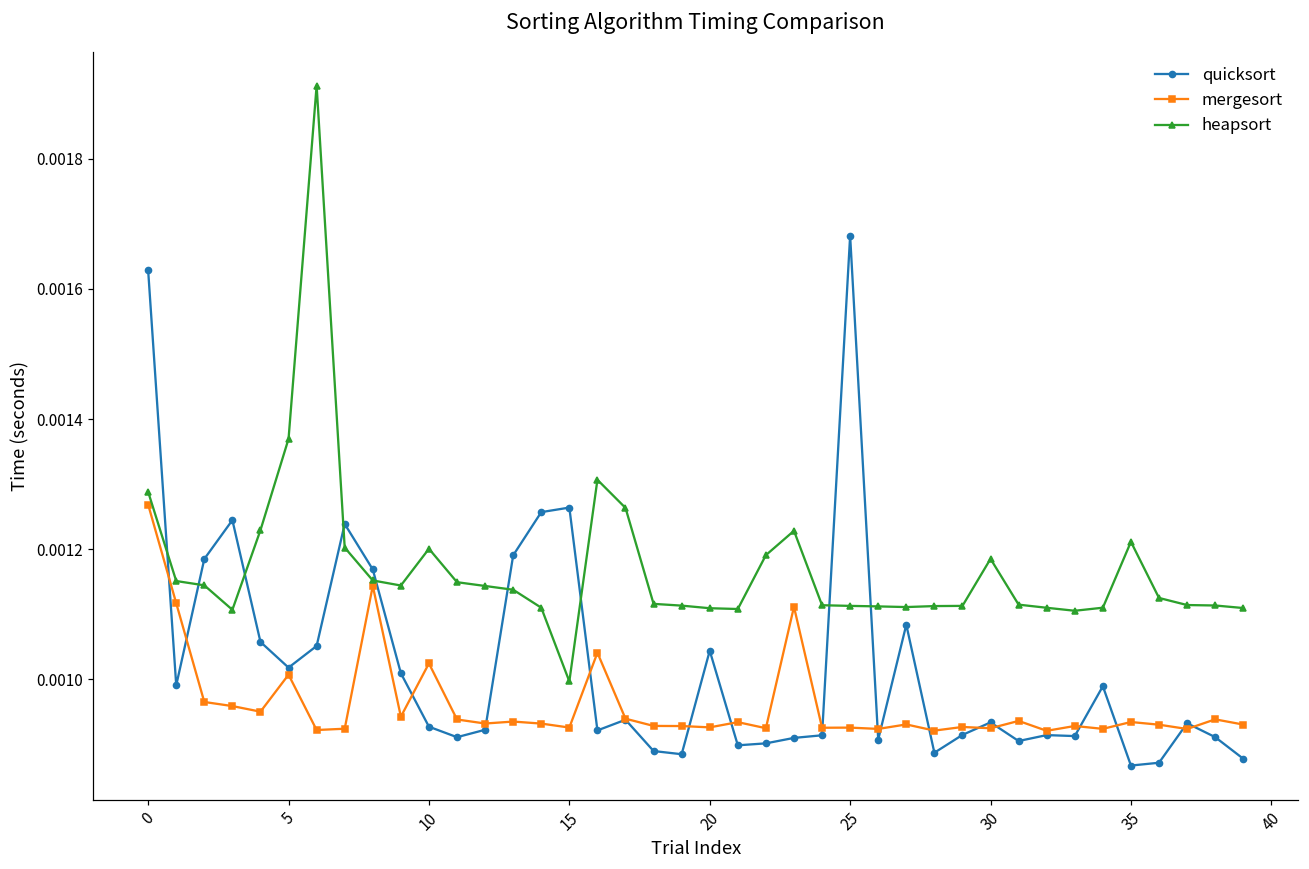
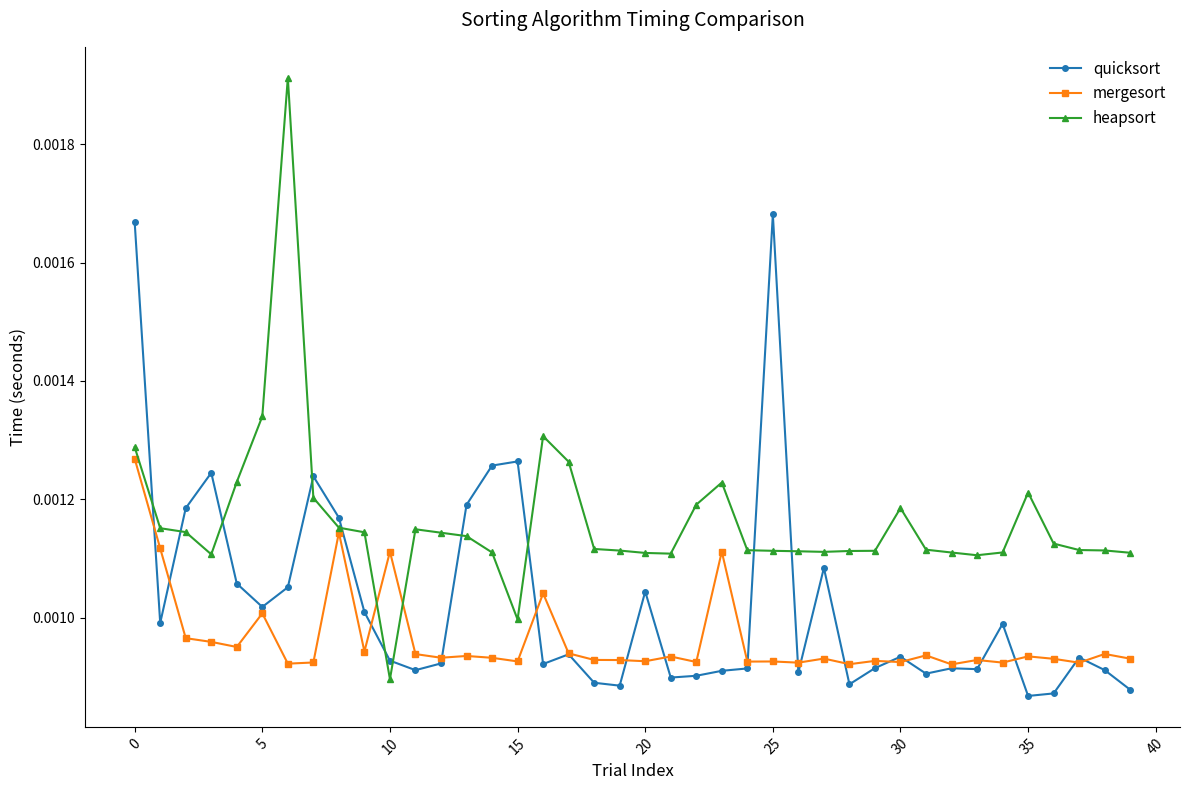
quicksort, 0: 0.00163 -> 0.00167
heapsort, 5: 0.00137 -> 0.00134
mergesort, 10: 0.00102 -> 0.00111
heapsort, 10: 0.00120 -> 0.00090
